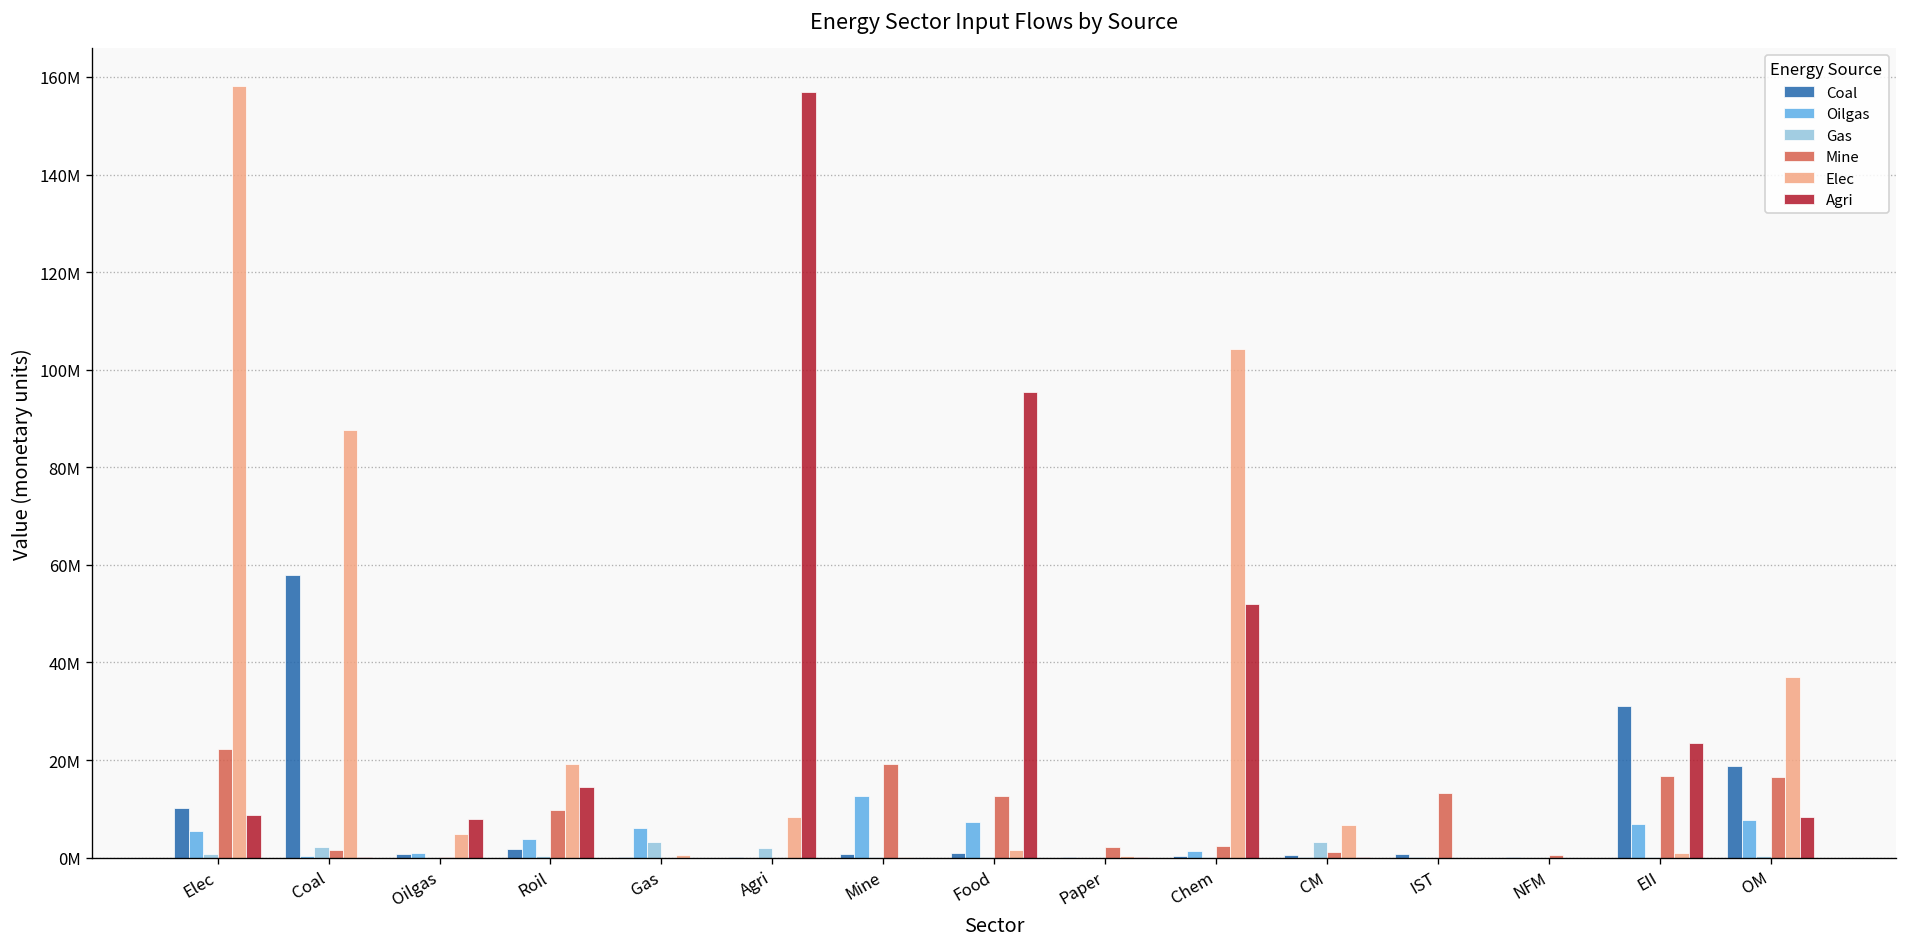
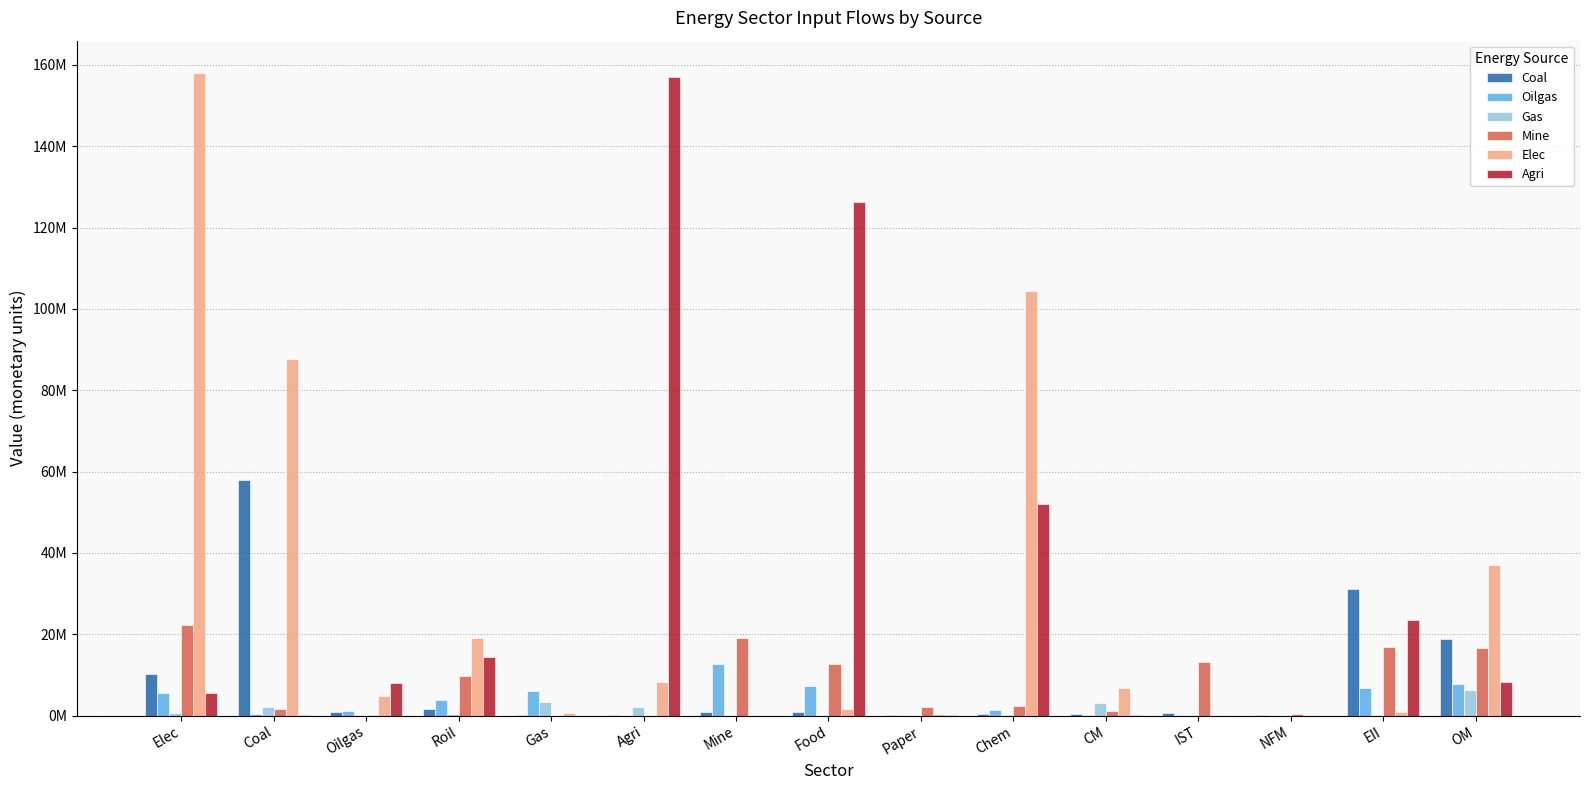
Agri, Elec: 9000000 -> 6000000
Agri, Food: 95000000 -> 126000000
Gas, OM: 0 -> 6000000
